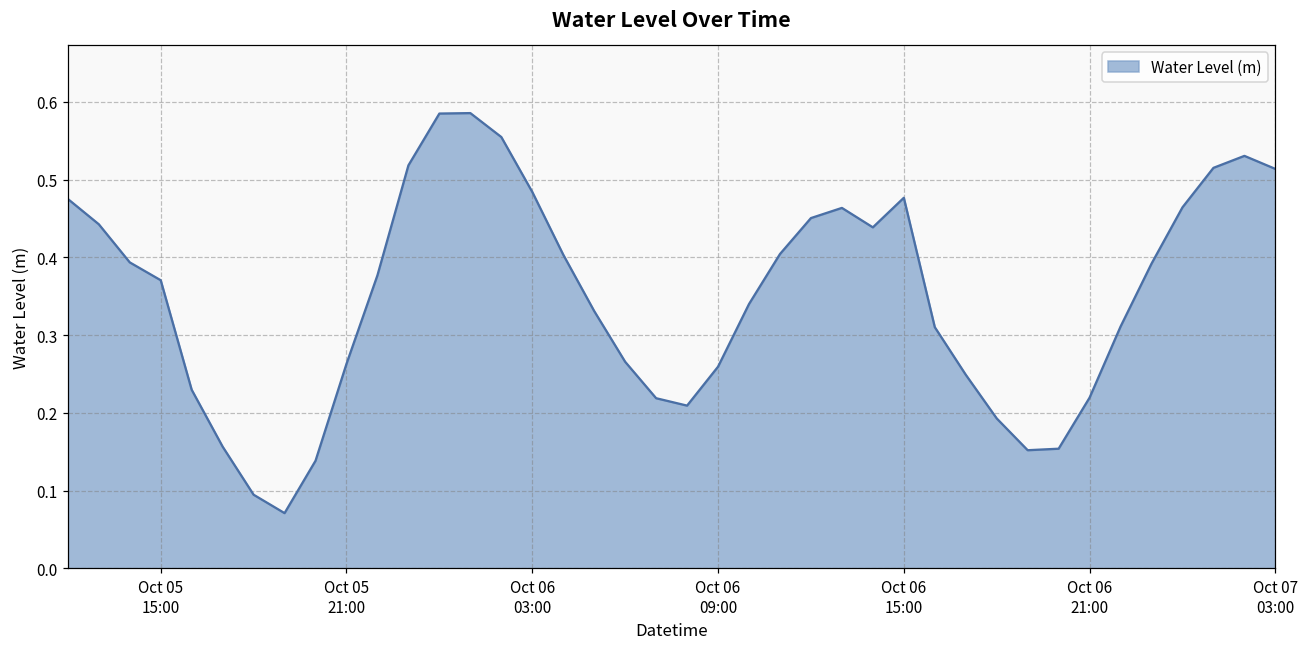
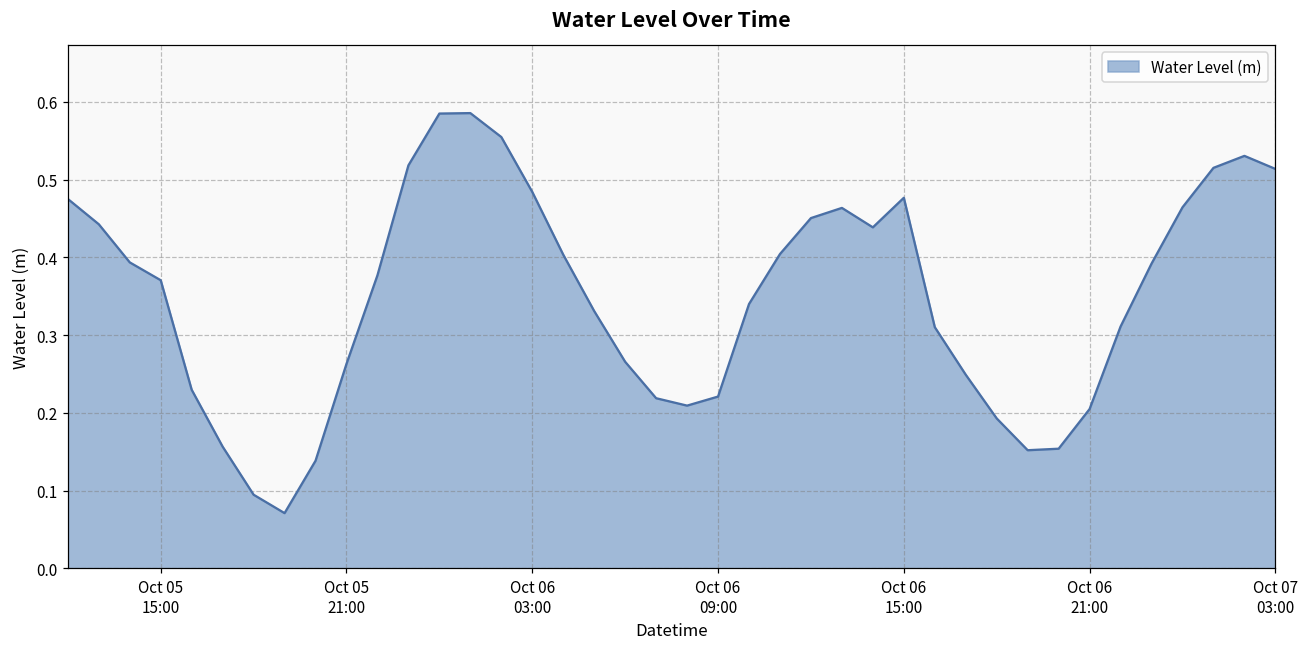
Oct 06 09:00: 0.26 -> 0.22
Oct 06 21:00: 0.22 -> 0.20
